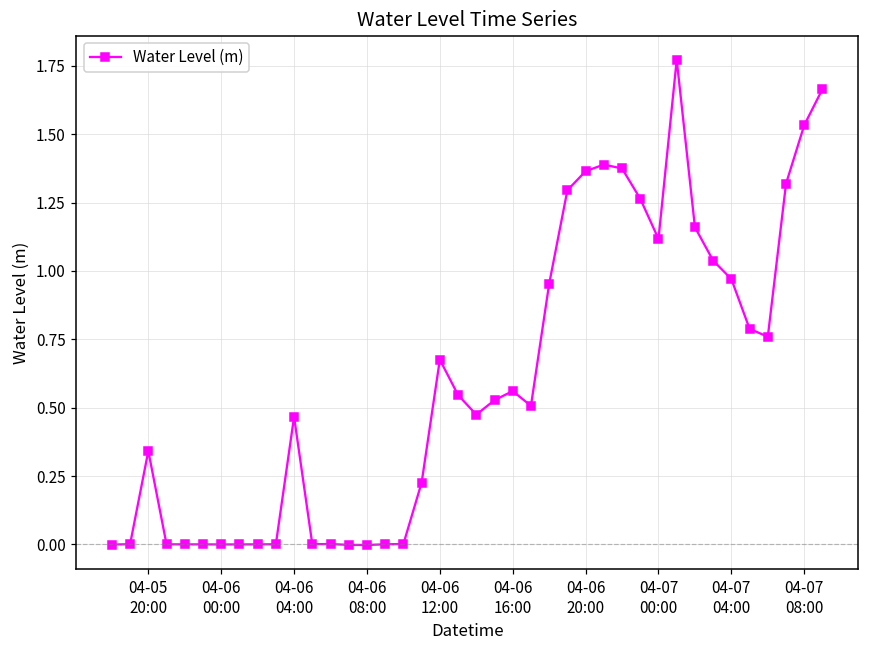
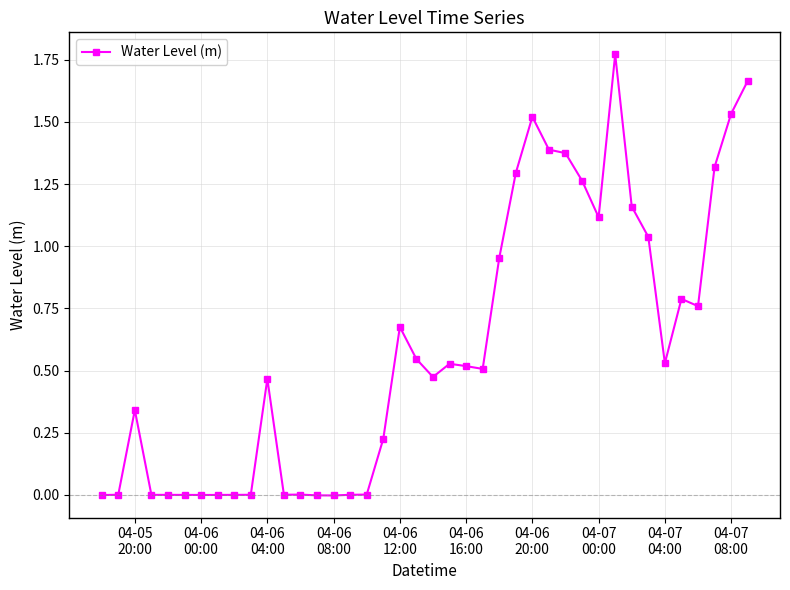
04-06 16:00: 0.56 -> 0.52
04-06 20:00: 1.36 -> 1.52
04-07 04:00: 0.97 -> 0.53
